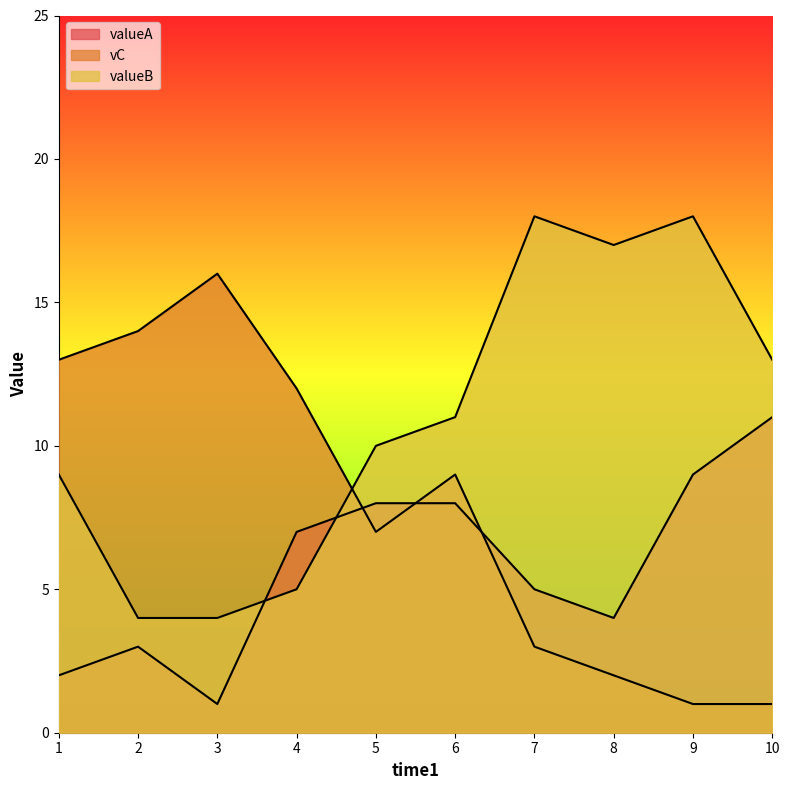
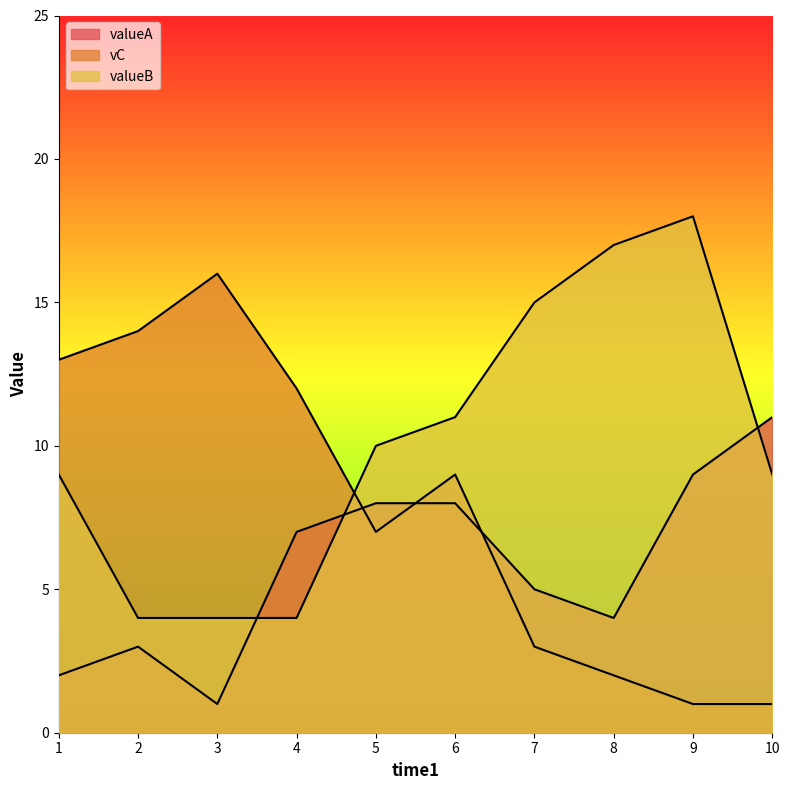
valueB, 4: 5 -> 4
valueB, 7: 18 -> 15
valueB, 10: 13 -> 9
